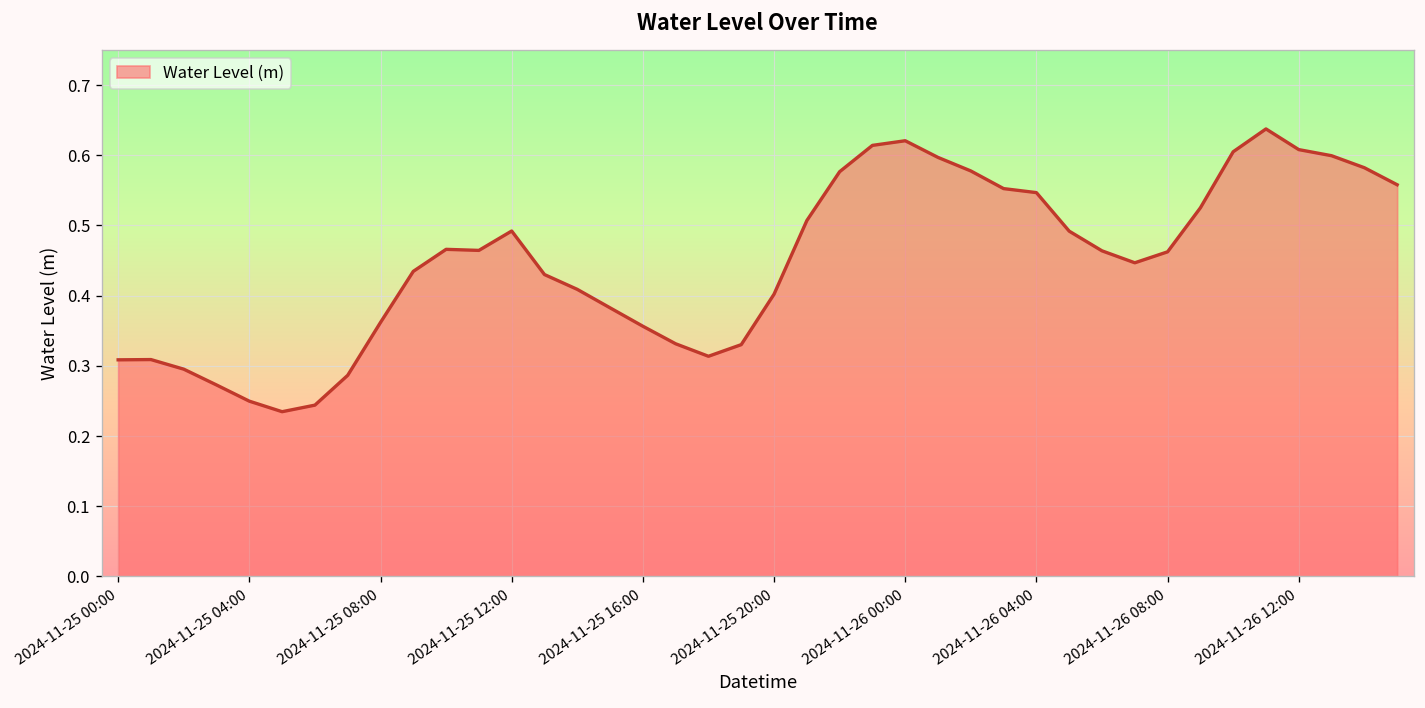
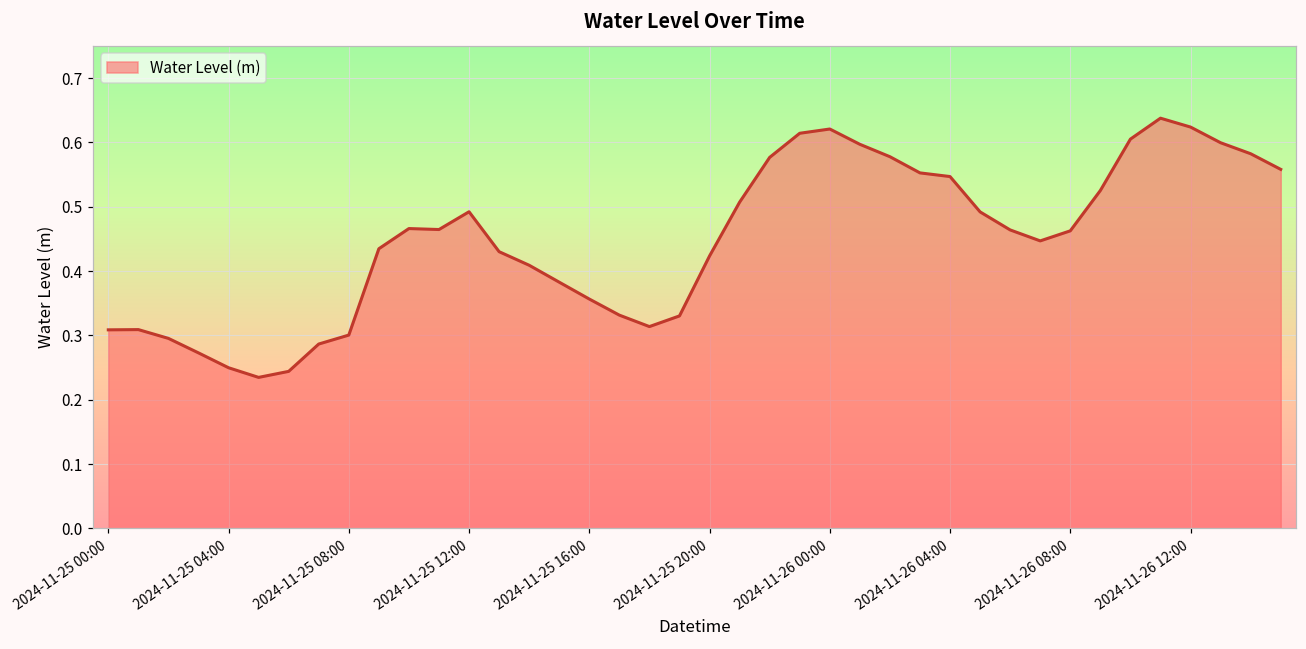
2024-11-25 08:00: 0.36 -> 0.30
2024-11-25 20:00: 0.40 -> 0.42
2024-11-26 12:00: 0.61 -> 0.62
